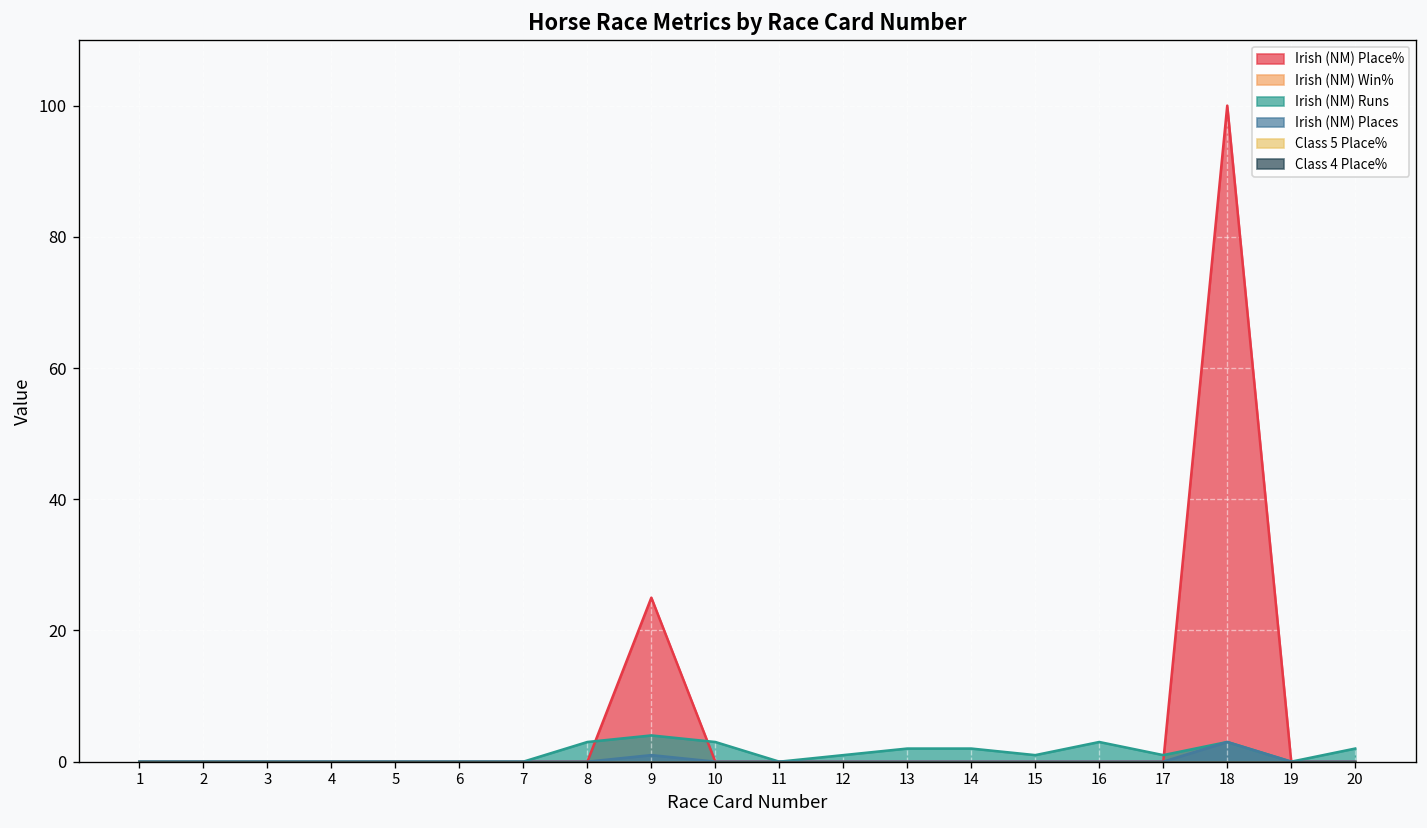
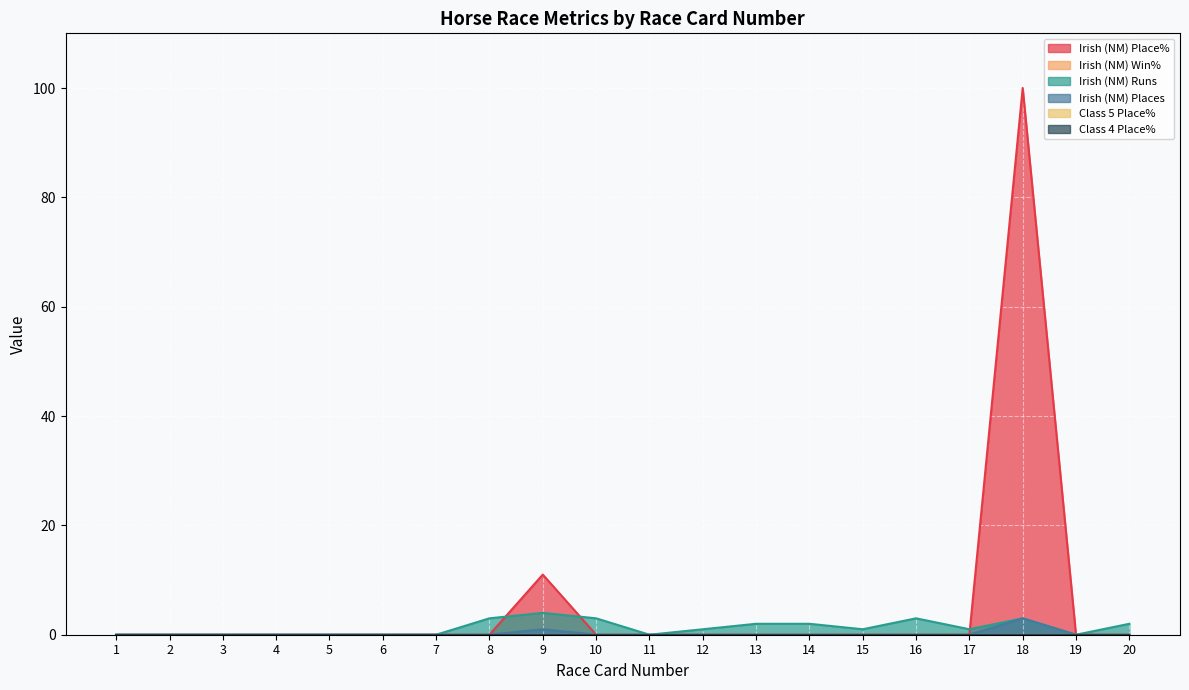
Irish (NM) Place%, 9: 25 -> 11
